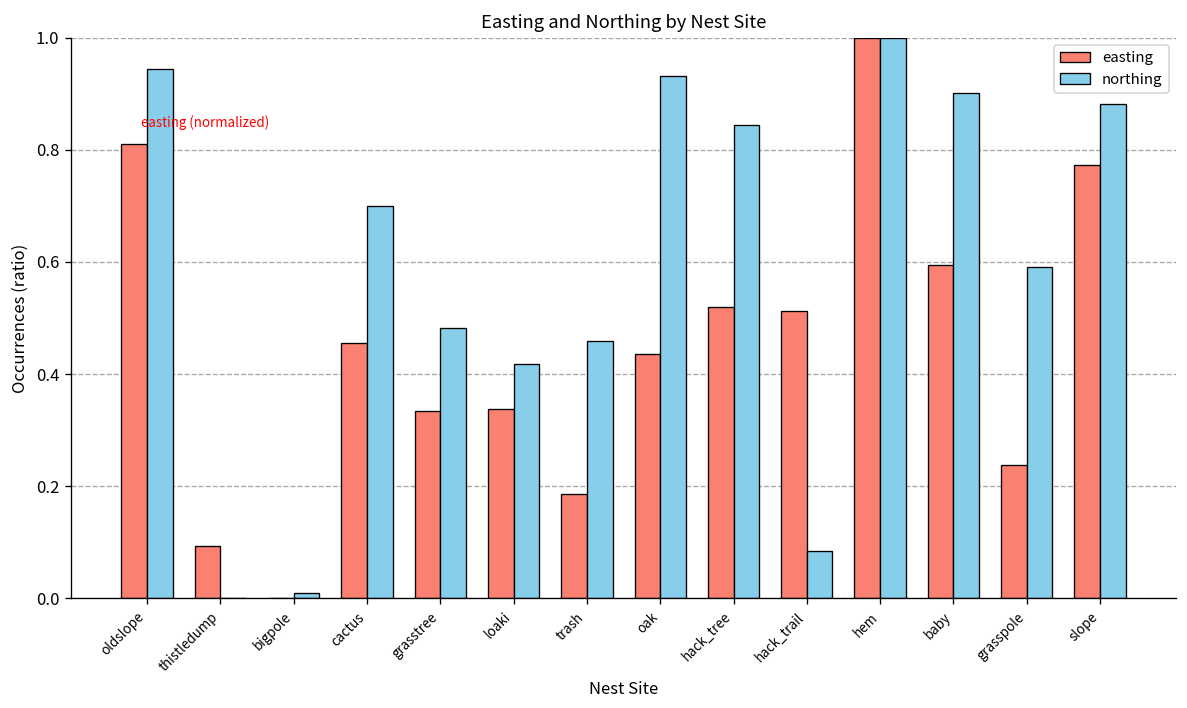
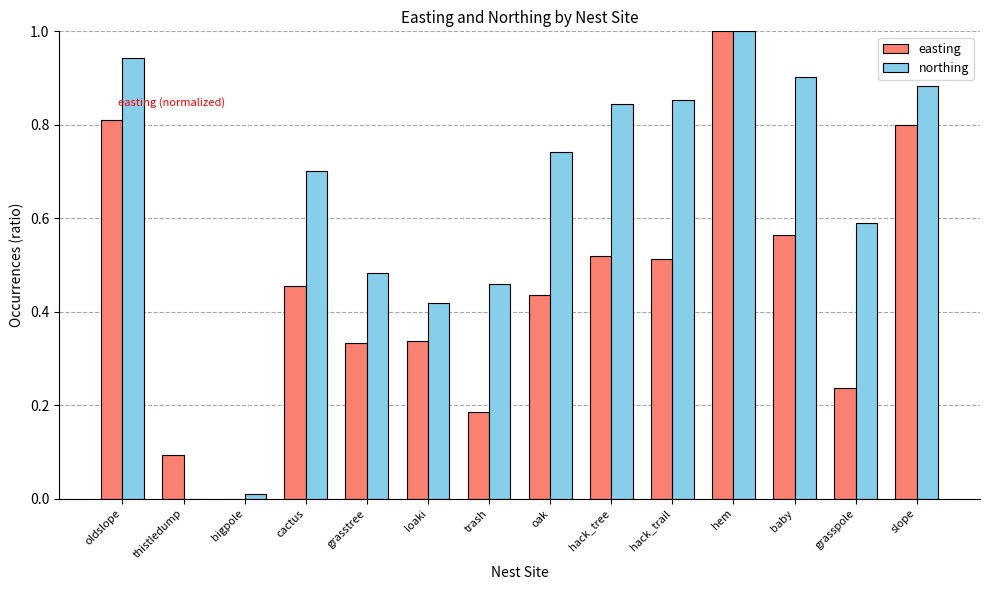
northing, oak: 0.93 -> 0.74
northing, hack_trail: 0.09 -> 0.85
easting, baby: 0.59 -> 0.56
easting, slope: 0.77 -> 0.80
